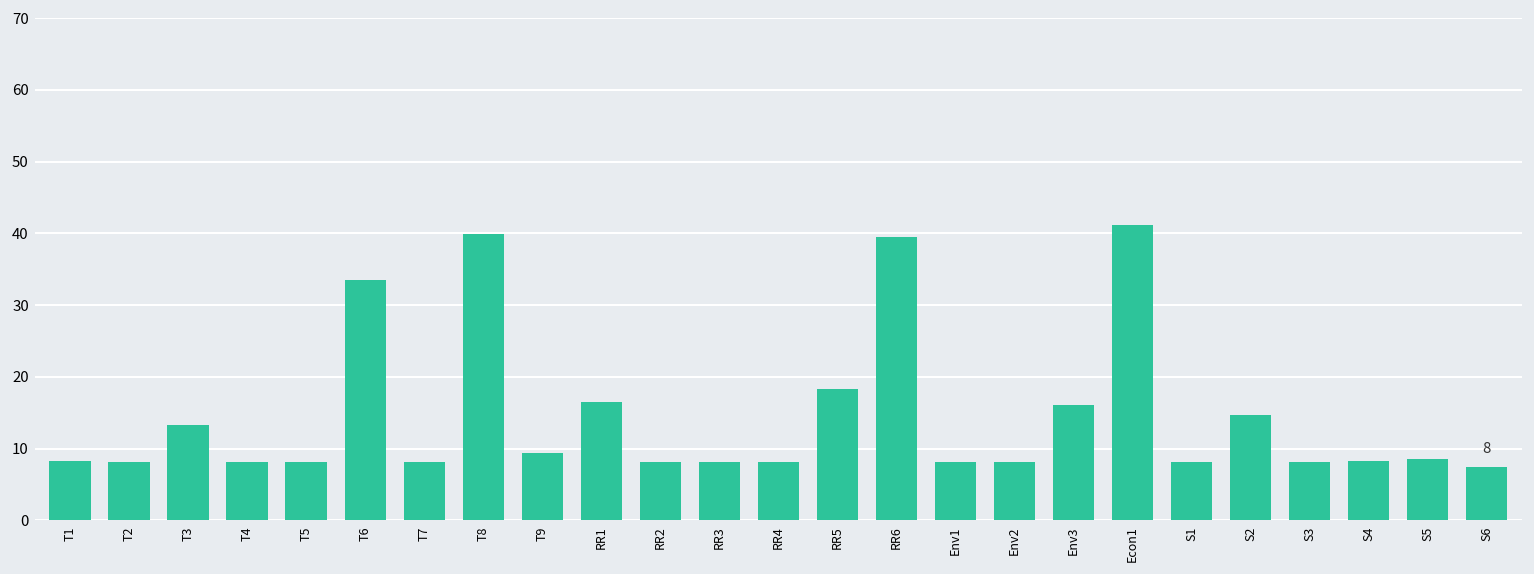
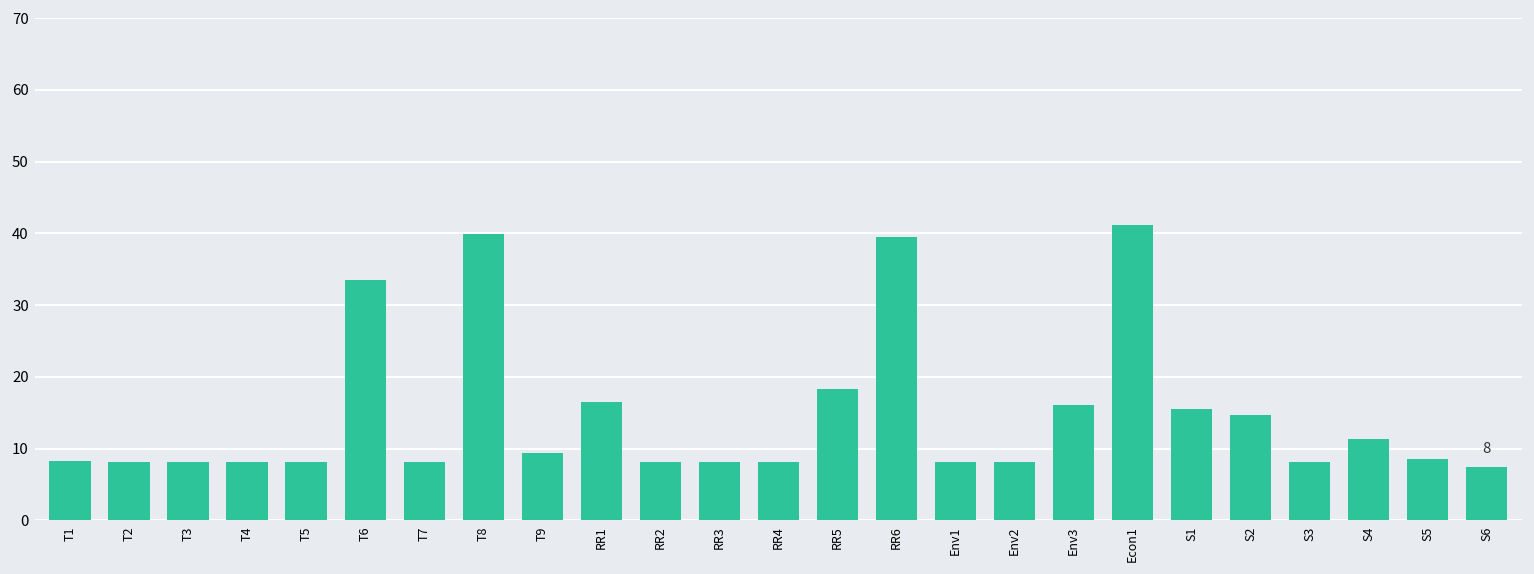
T3: 13 -> 8
S1: 8 -> 16
S4: 8 -> 11
